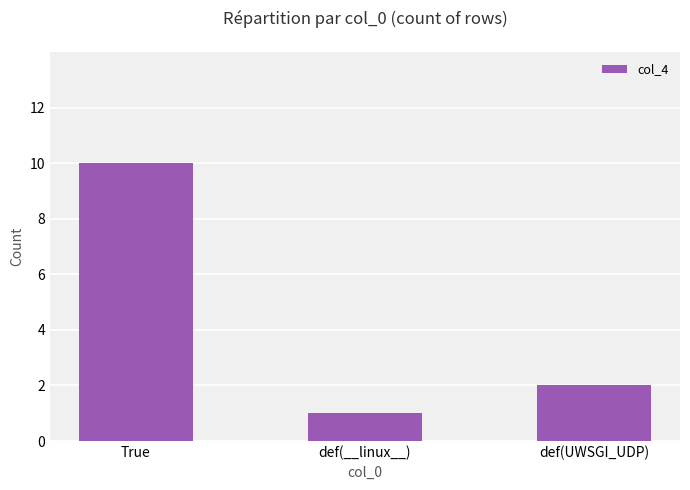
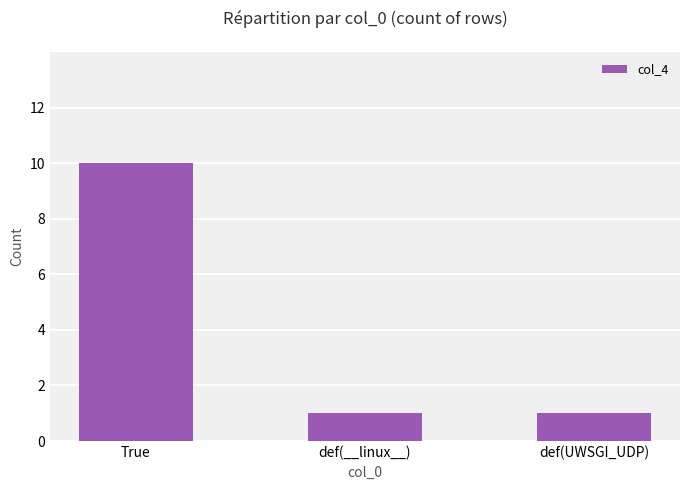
def(UWSGI_UDP): 2 -> 1
